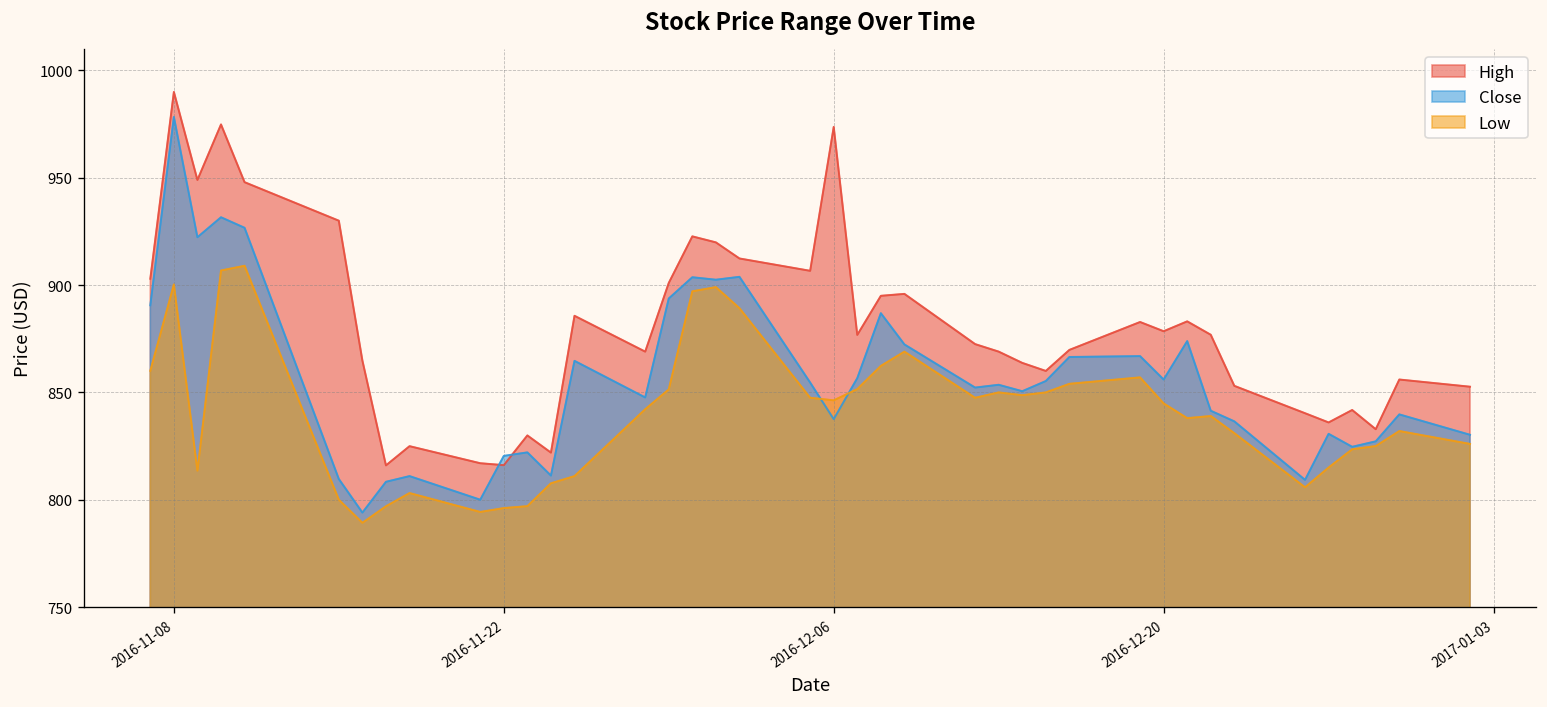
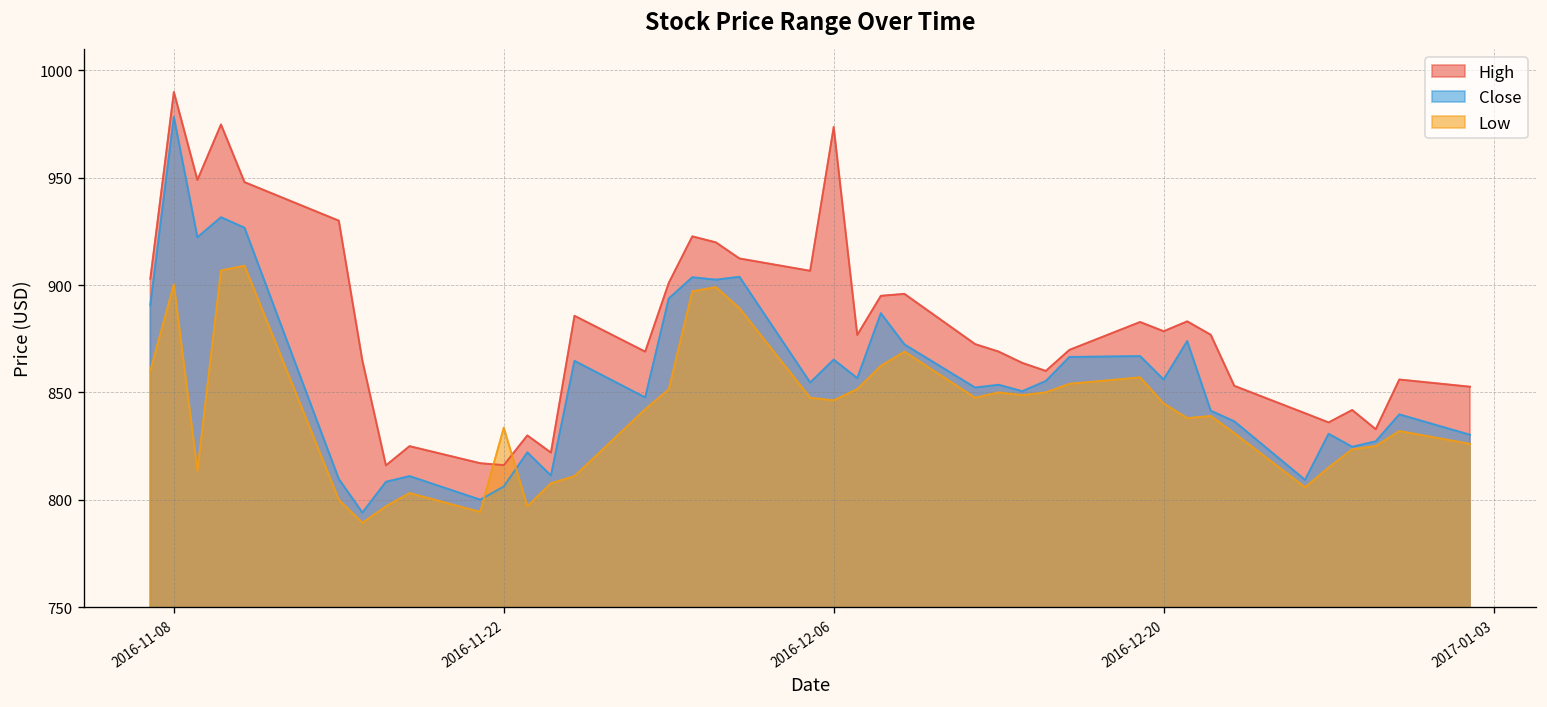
Close, 2016-11-22: 820 -> 806
Low, 2016-11-22: 796 -> 834
Close, 2016-12-06: 838 -> 865
